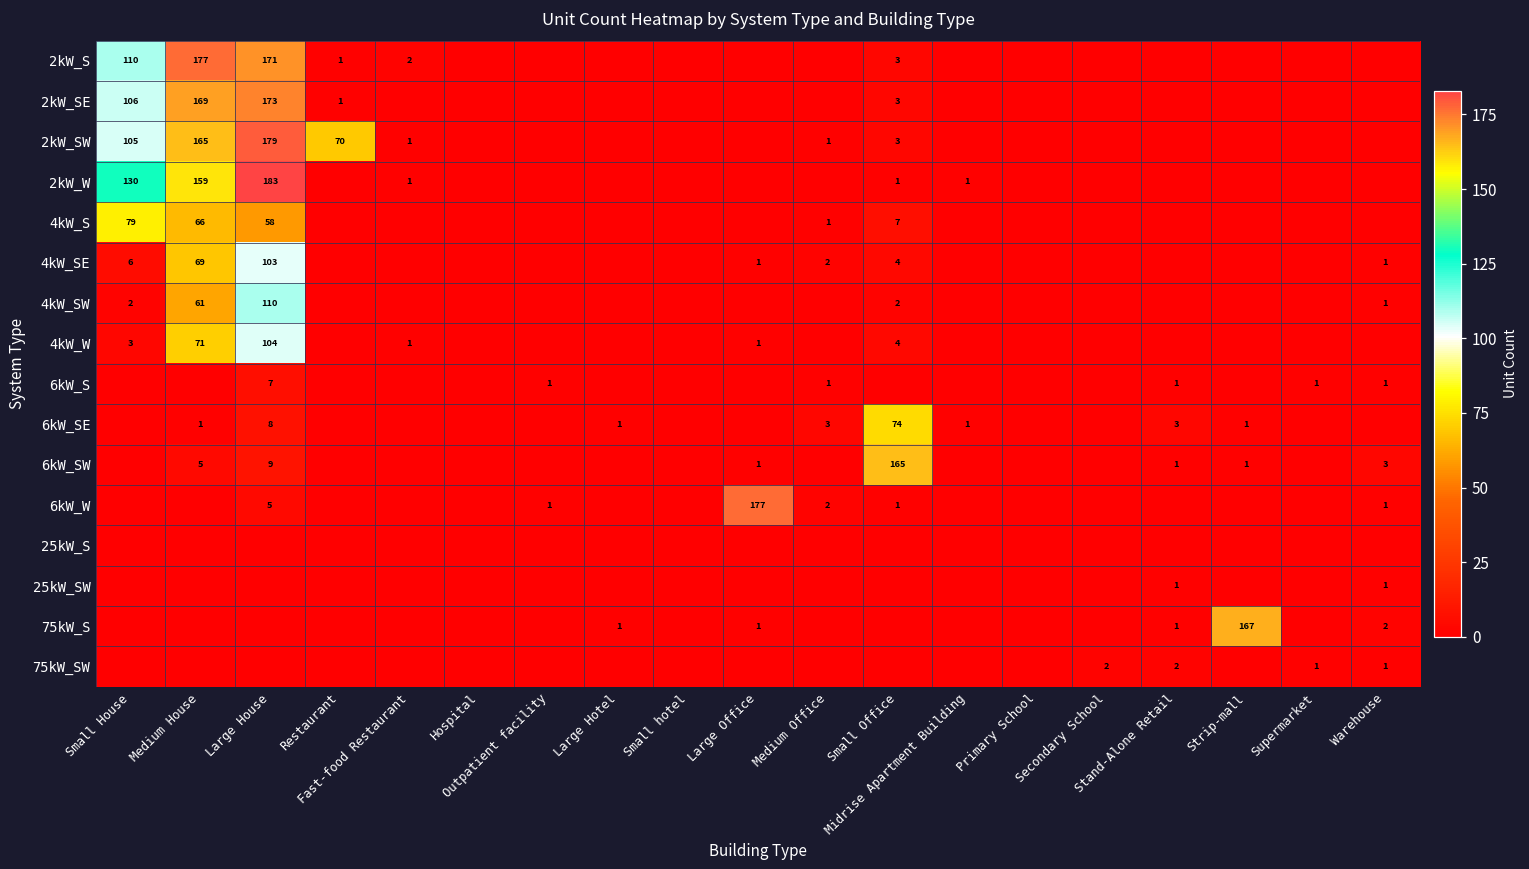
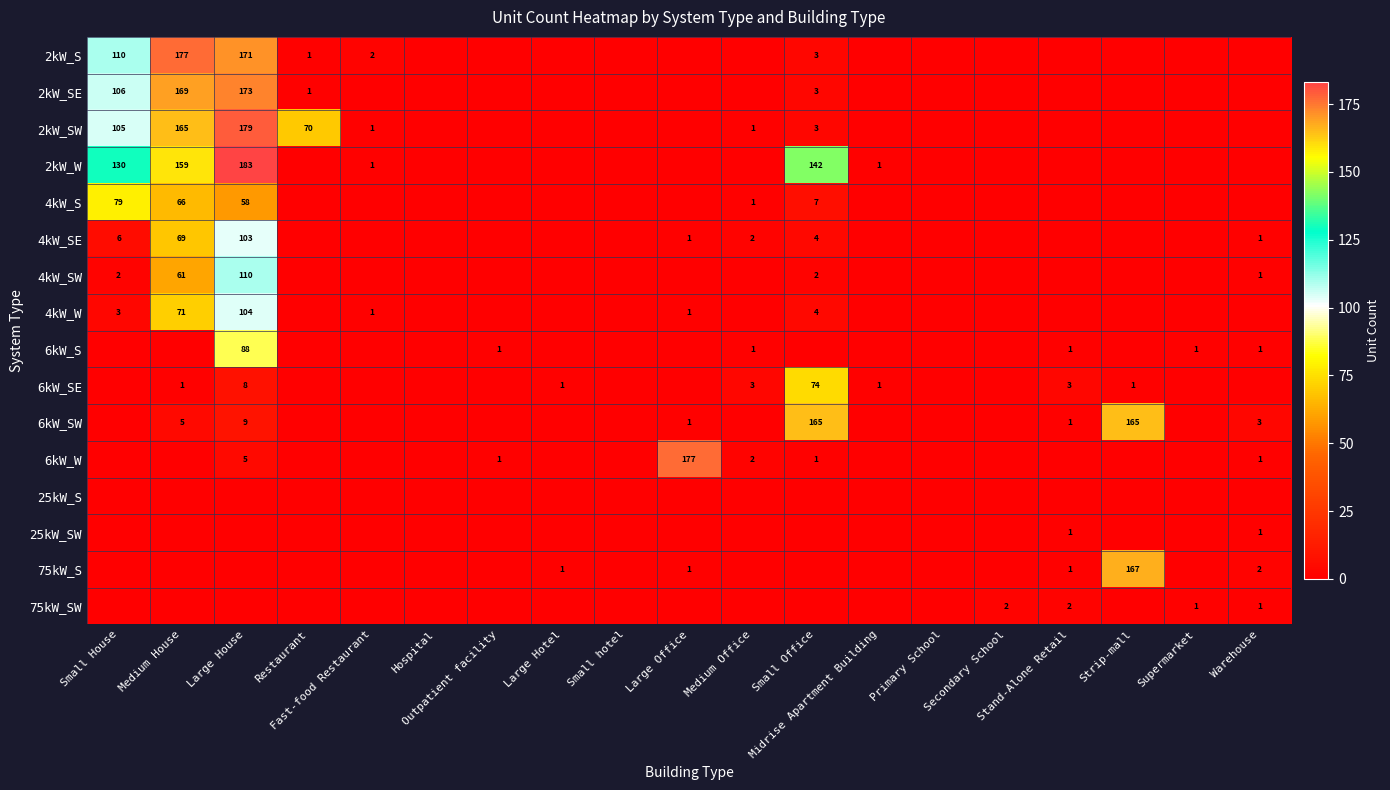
2kW_W, Small Office: 1 -> 142
6kW_S, Large House: 7 -> 88
6kW_SW, Strip-mall: 1 -> 165
